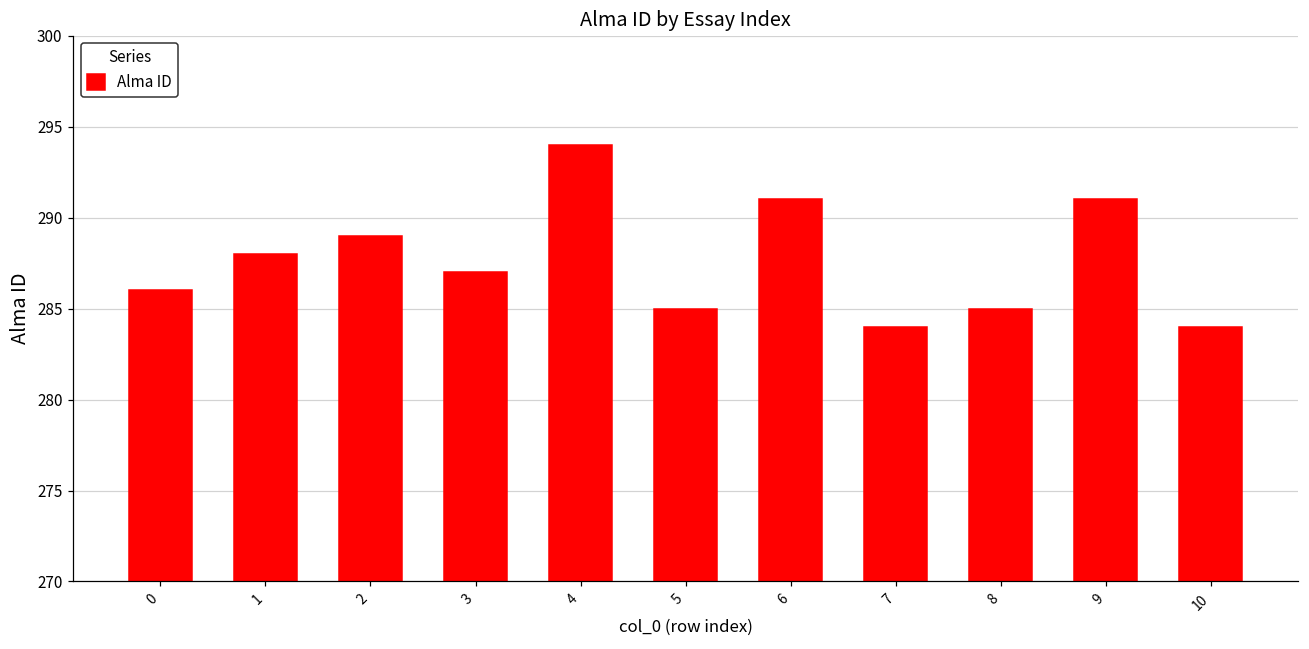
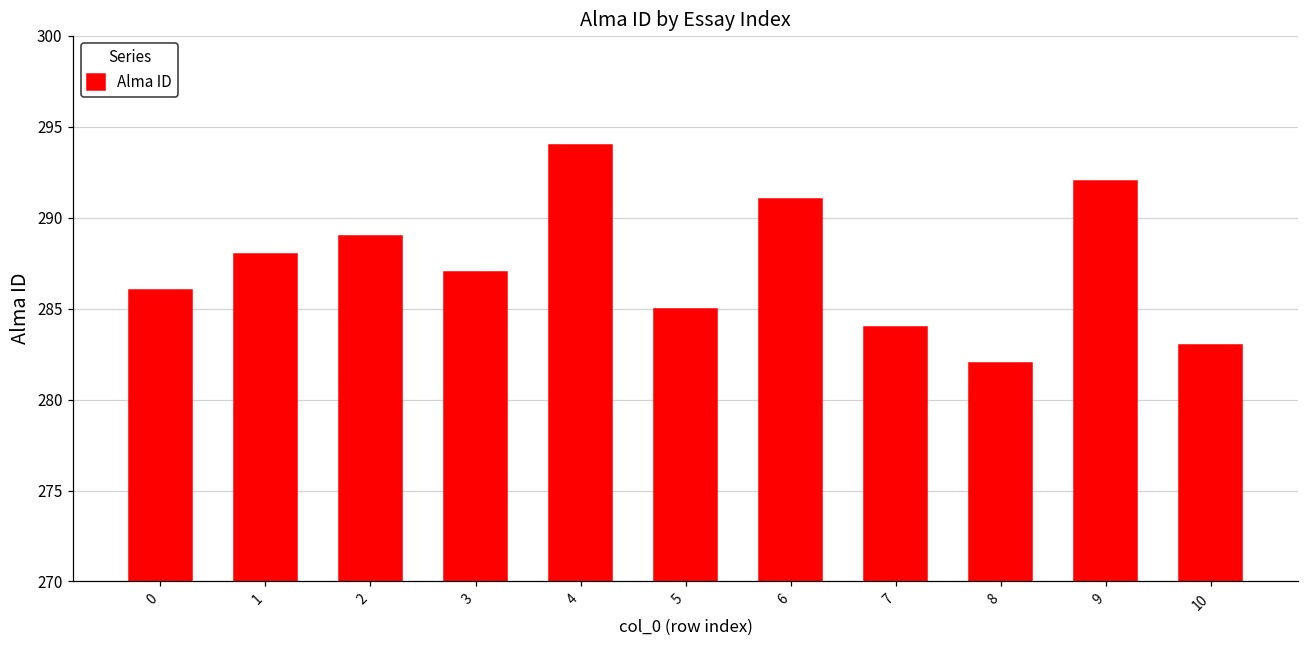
8: 285 -> 282
9: 291 -> 292
10: 284 -> 283
